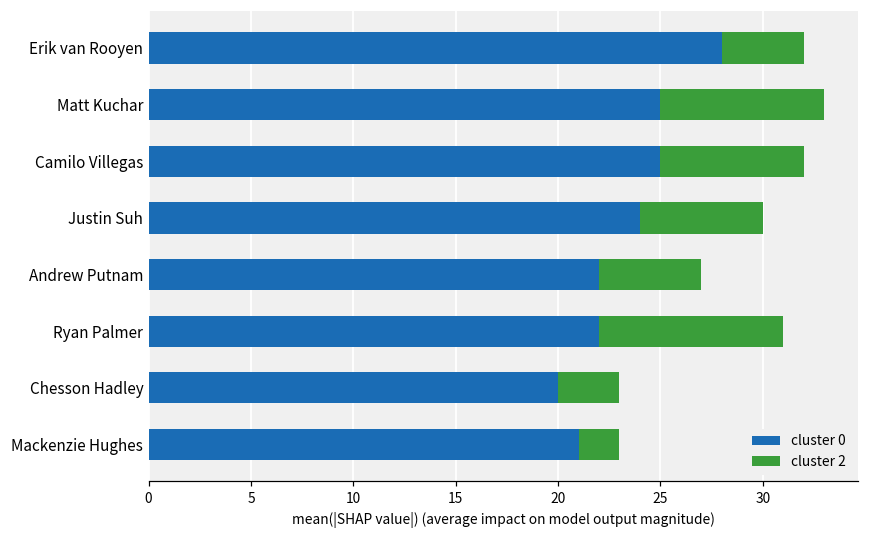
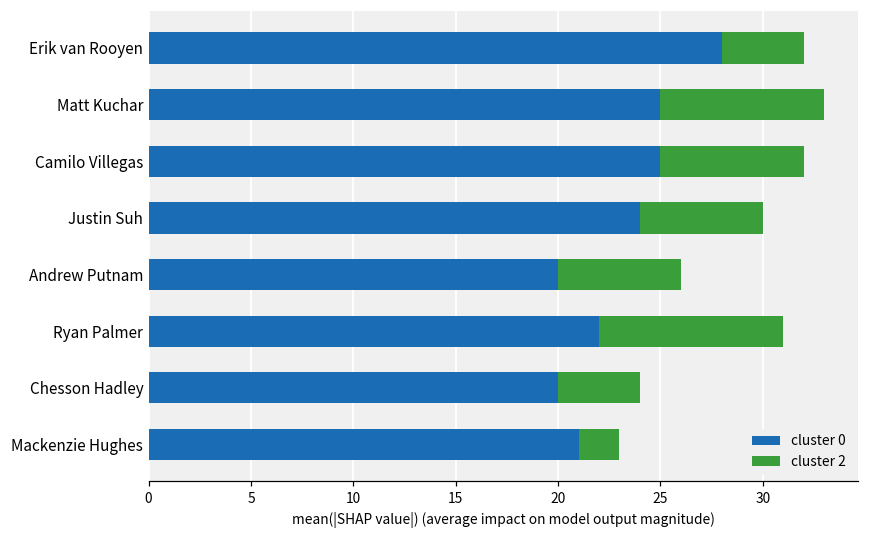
cluster 0, Andrew Putnam: 22 -> 20
cluster 2, Andrew Putnam: 5 -> 6
cluster 2, Chesson Hadley: 3 -> 4
